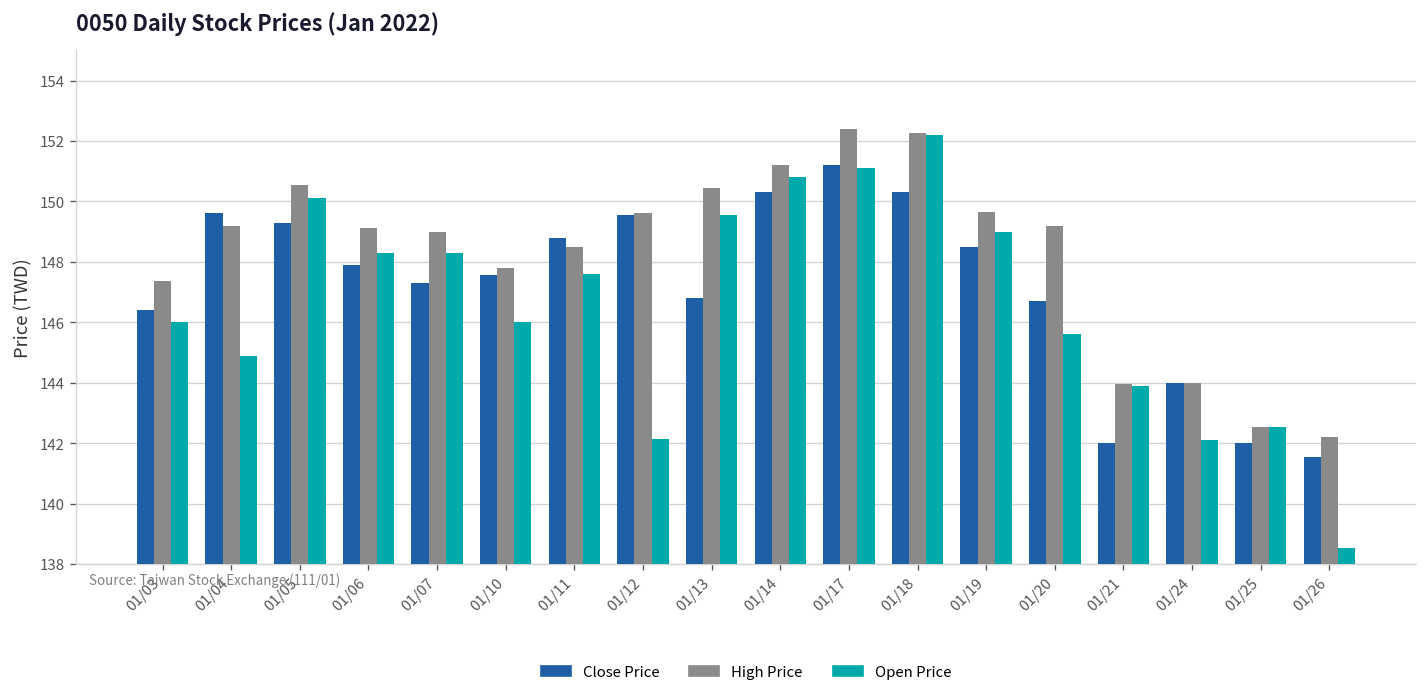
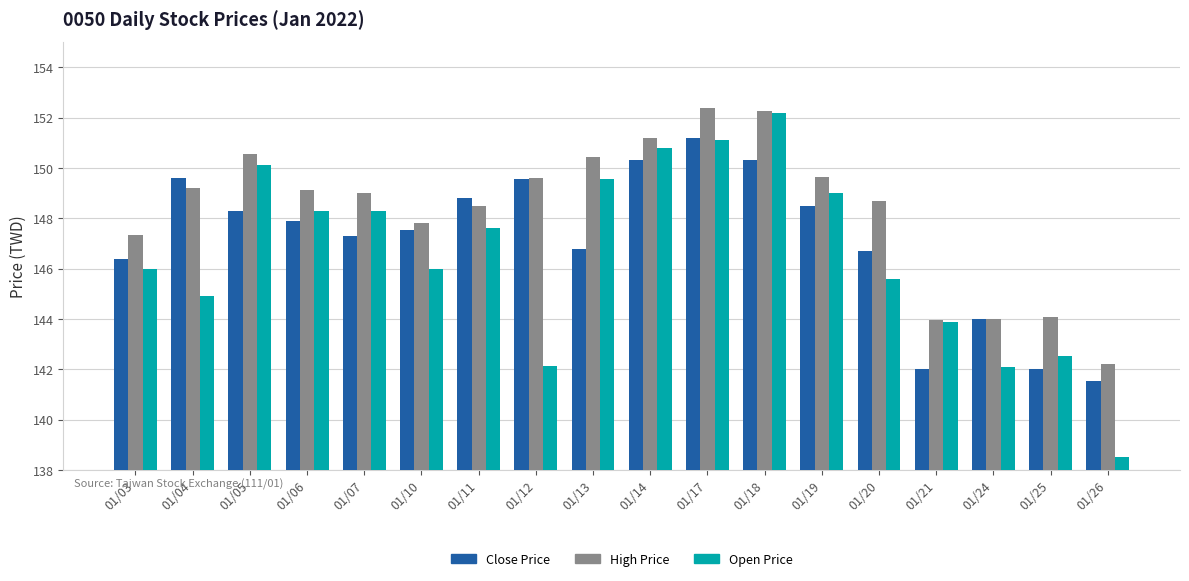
Close Price, 01/05: 149.3 -> 148.3
High Price, 01/20: 149.2 -> 148.7
High Price, 01/25: 142.6 -> 144.1
